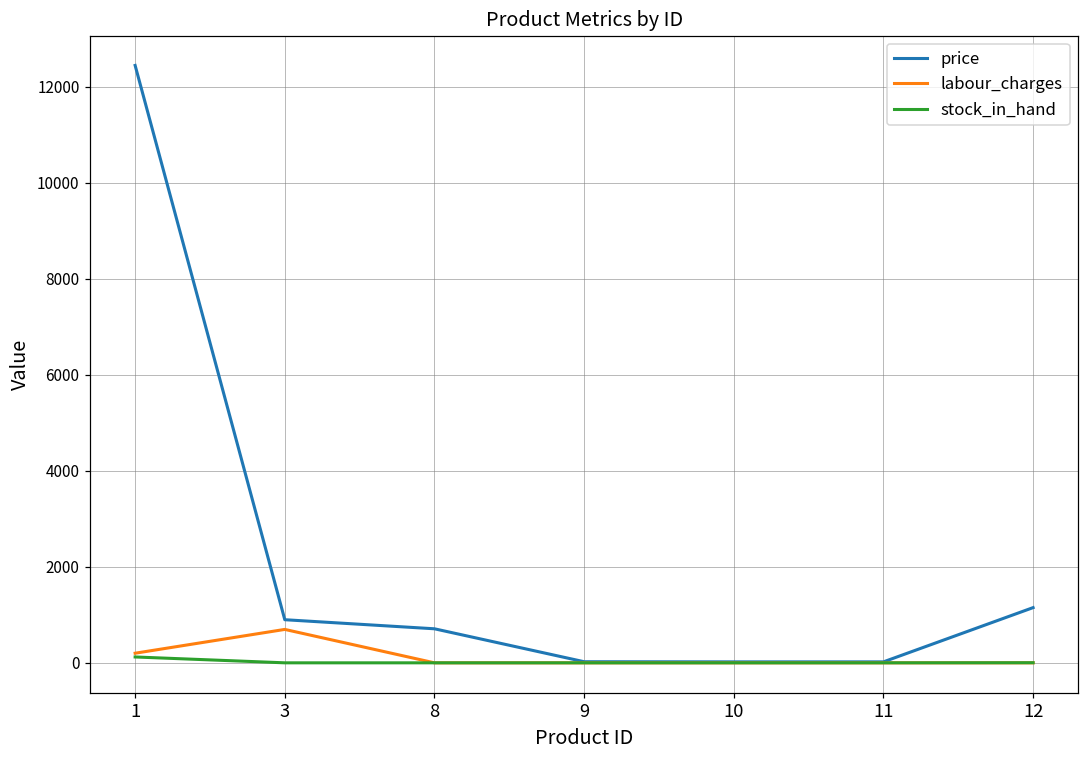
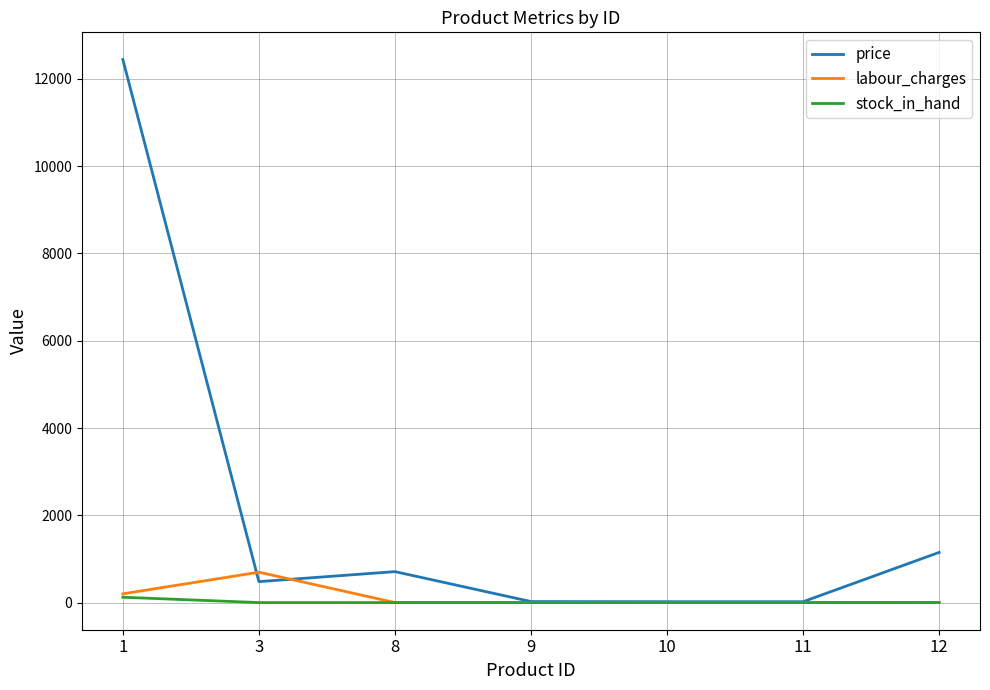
price, 3: 900 -> 500
